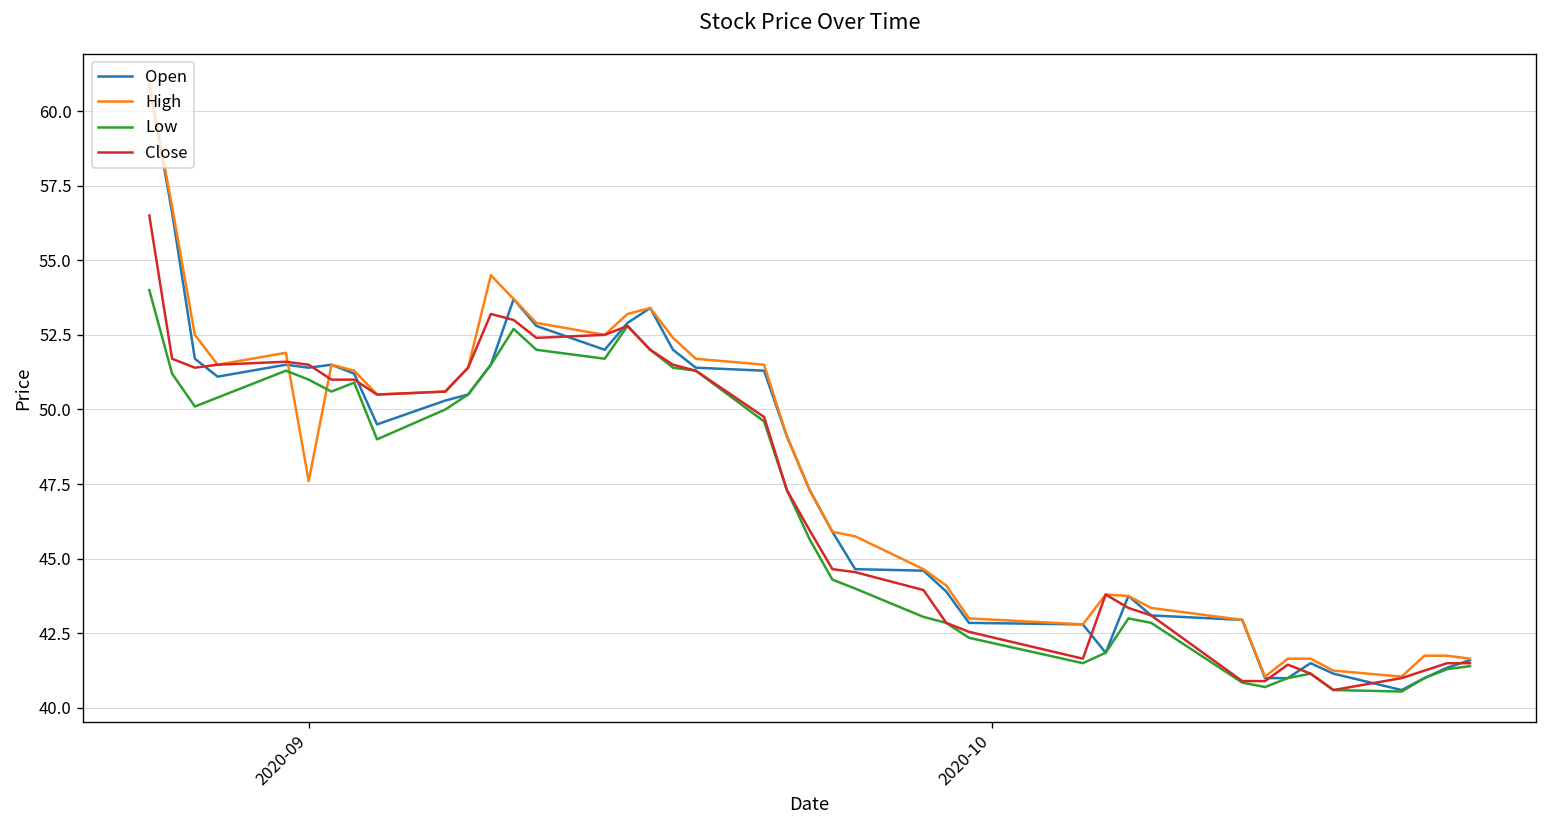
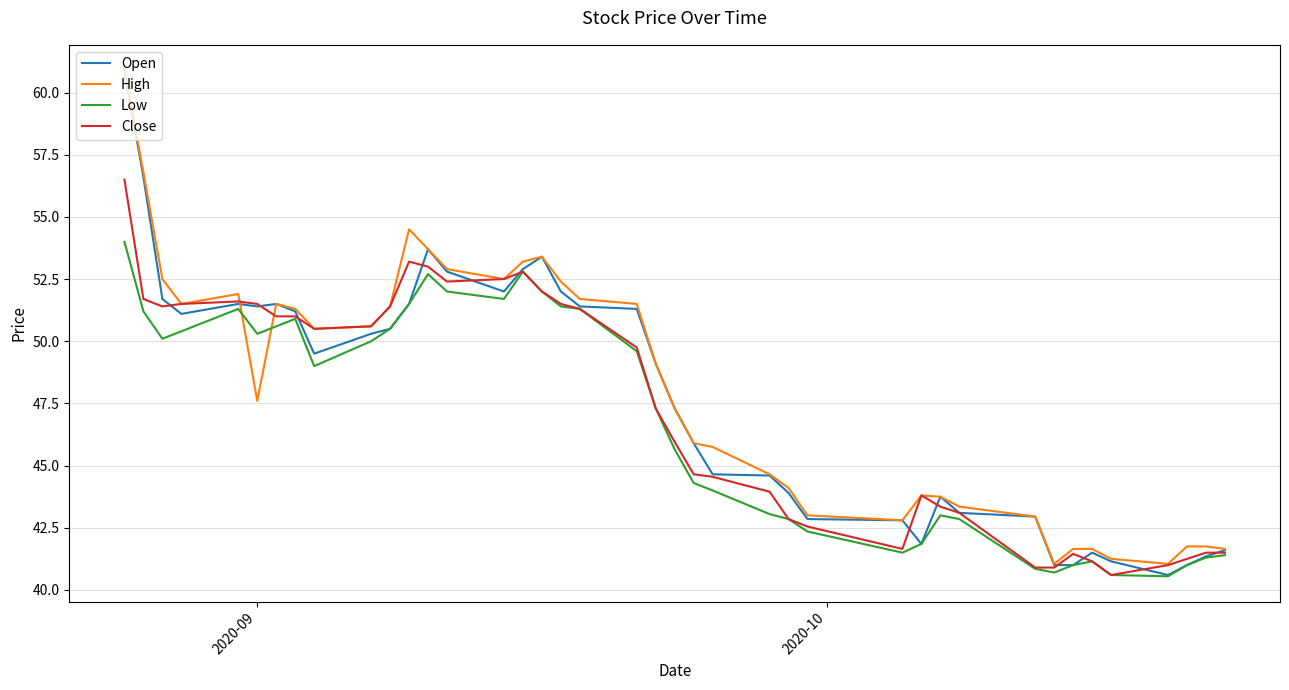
Low, 2020-09: 51.0 -> 50.3
